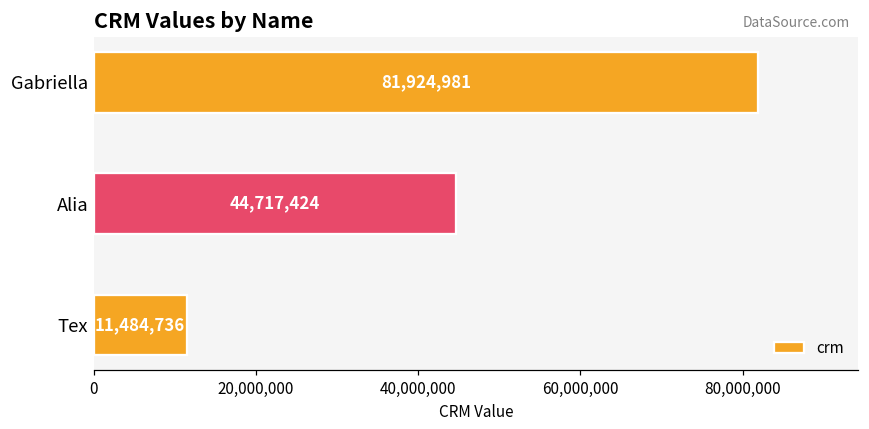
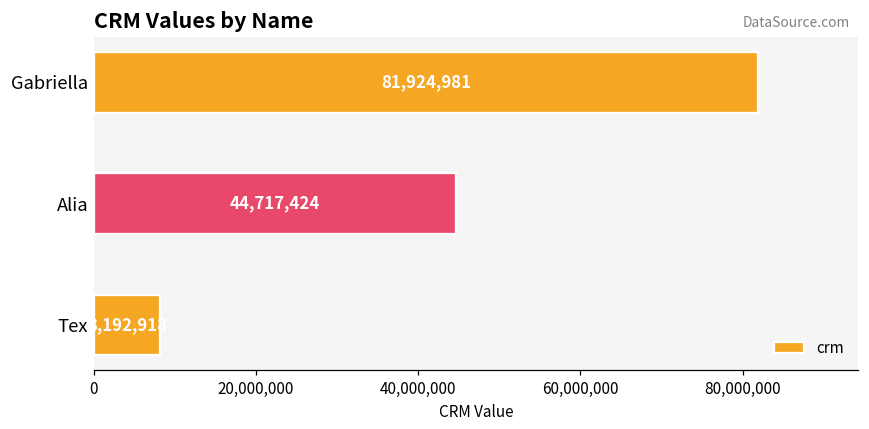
Tex: 11,484,736 -> 8,192,918
